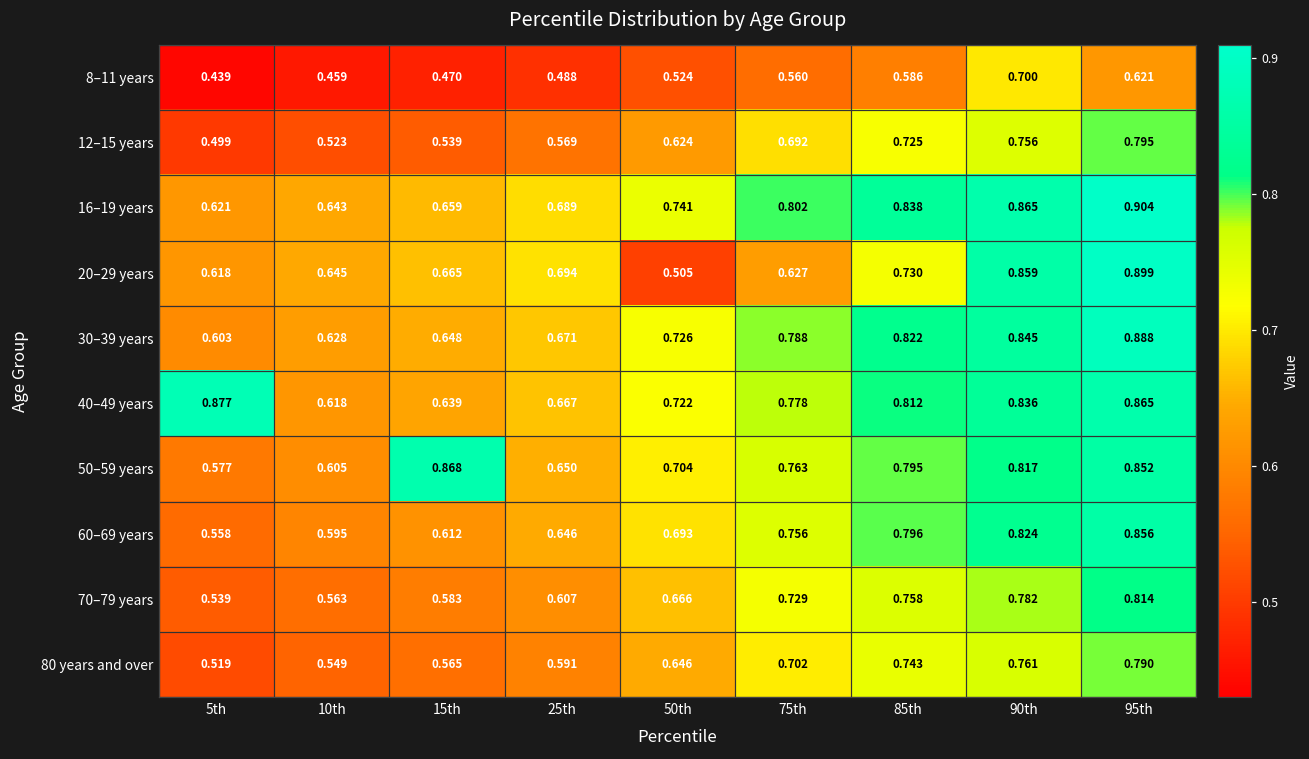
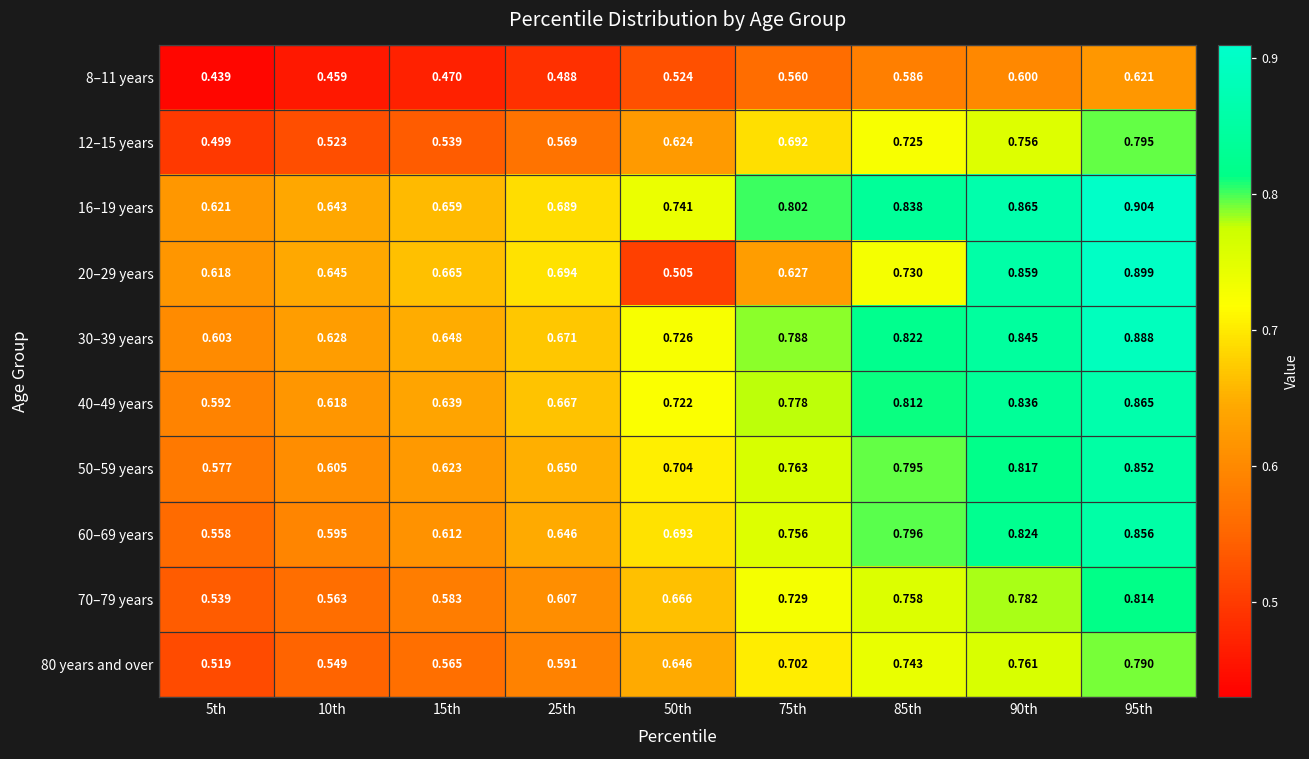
8–11 years, 90th: 0.700 -> 0.600
40–49 years, 5th: 0.877 -> 0.592
50–59 years, 15th: 0.868 -> 0.623
